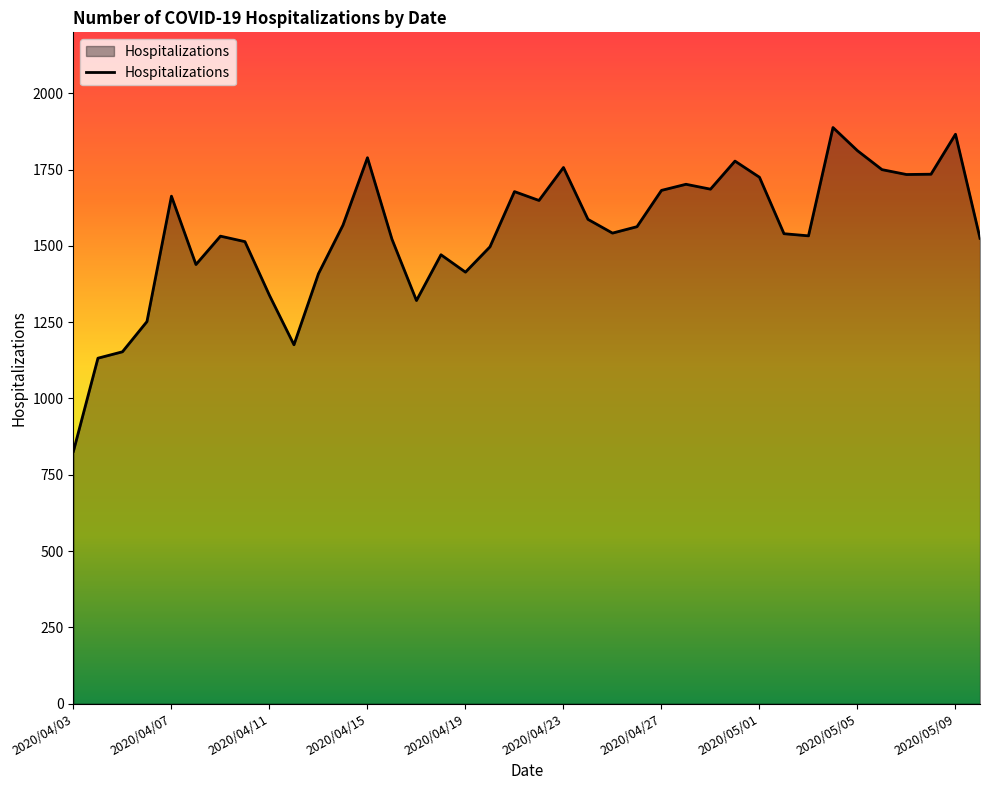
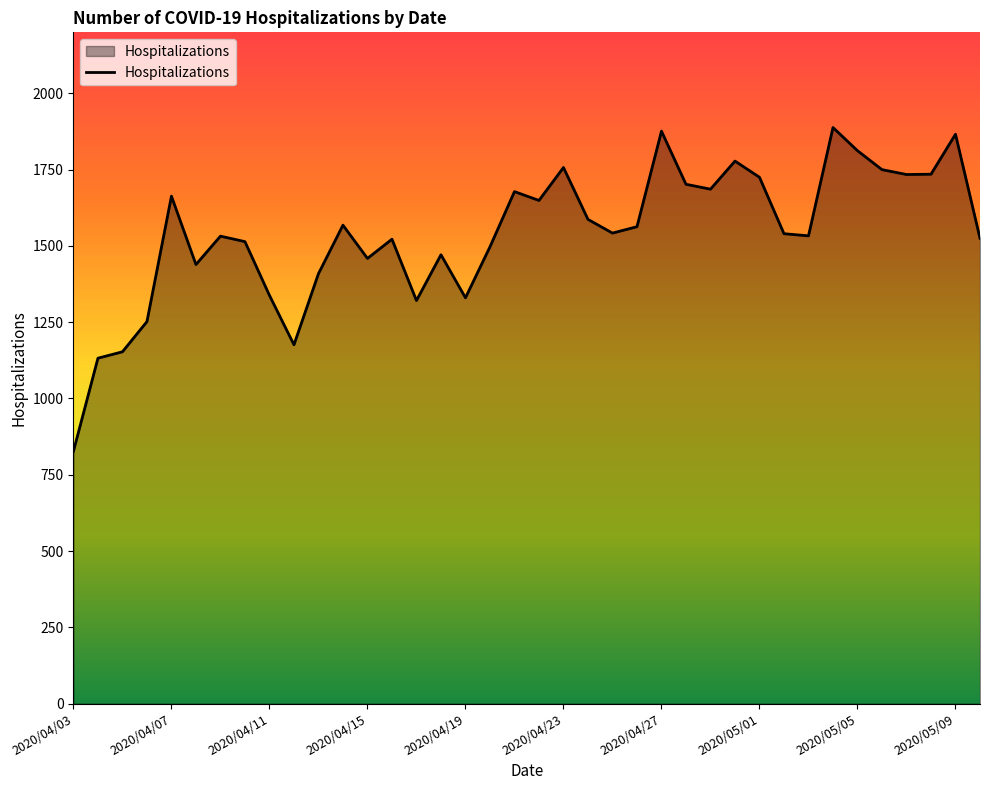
2020/04/15: 1790 -> 1460
2020/04/19: 1410 -> 1330
2020/04/27: 1680 -> 1880
